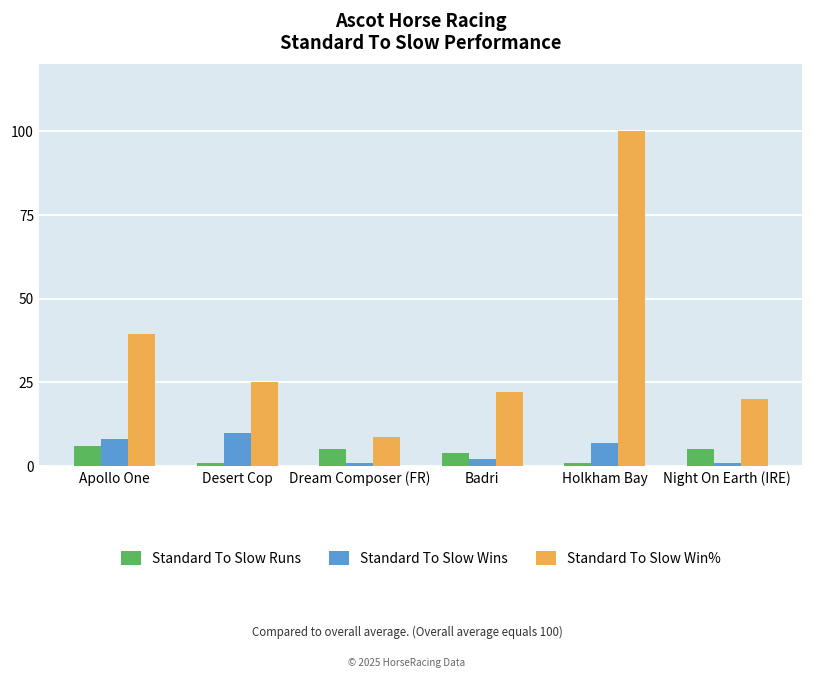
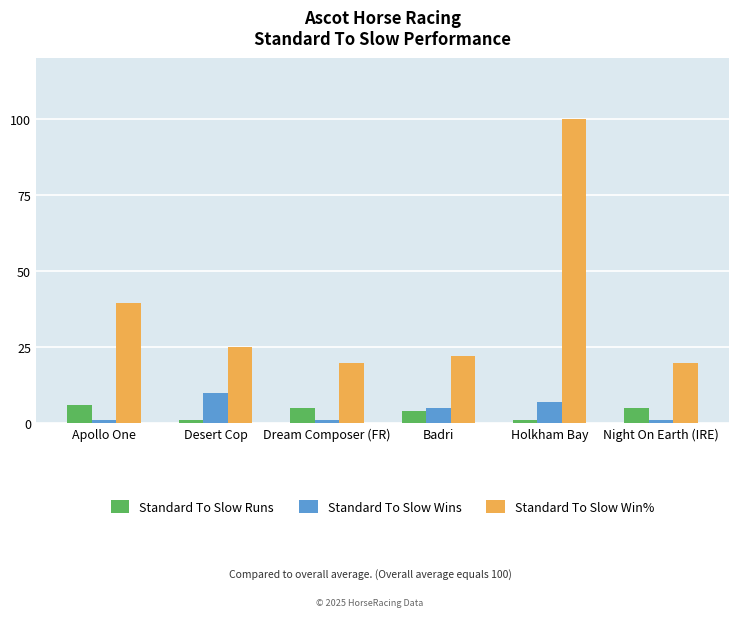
Standard To Slow Wins, Apollo One: 8 -> 1
Standard To Slow Win%, Dream Composer (FR): 9 -> 20
Standard To Slow Wins, Badri: 2 -> 5
